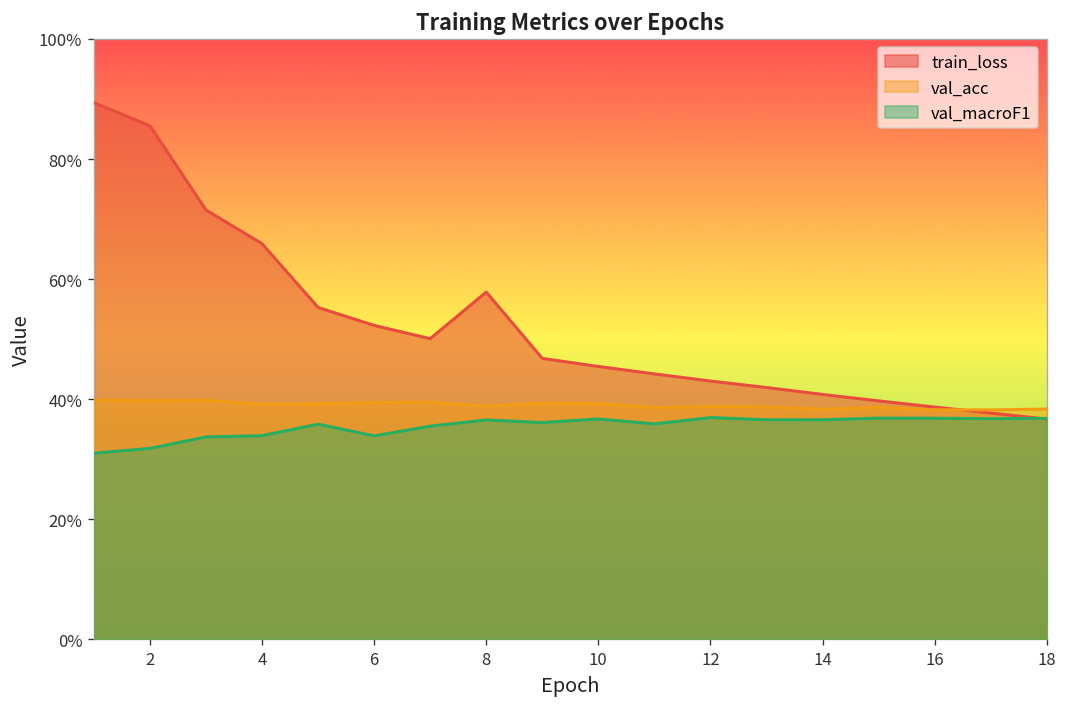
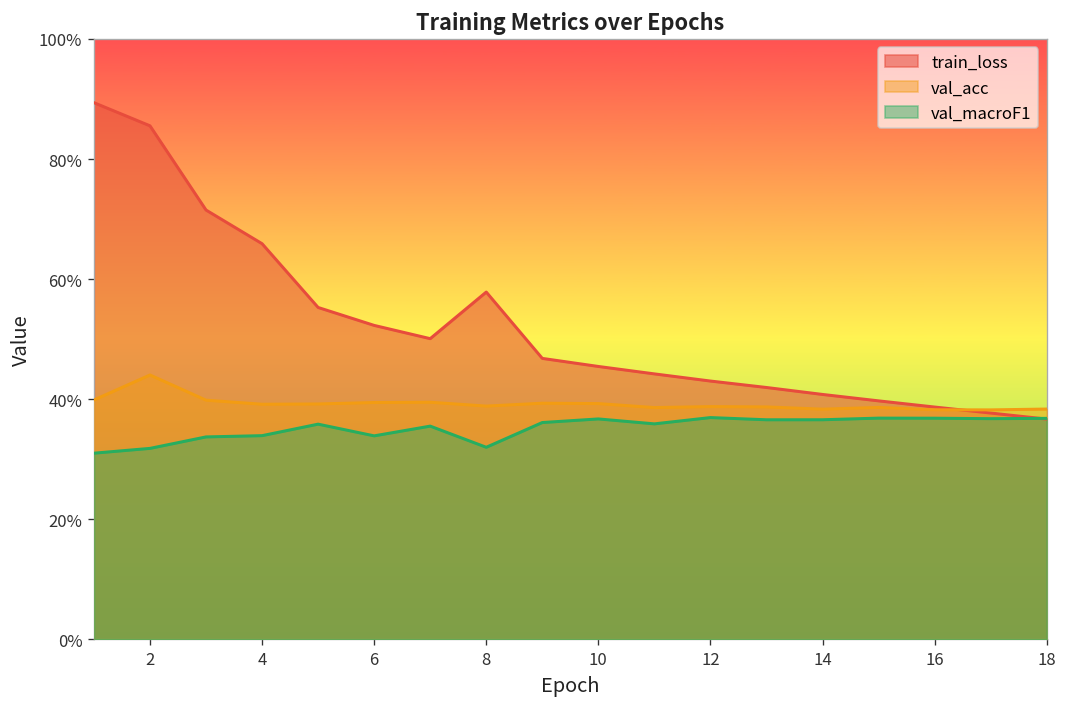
val_acc, 2: 40% -> 44%
val_macroF1, 8: 37% -> 32%
